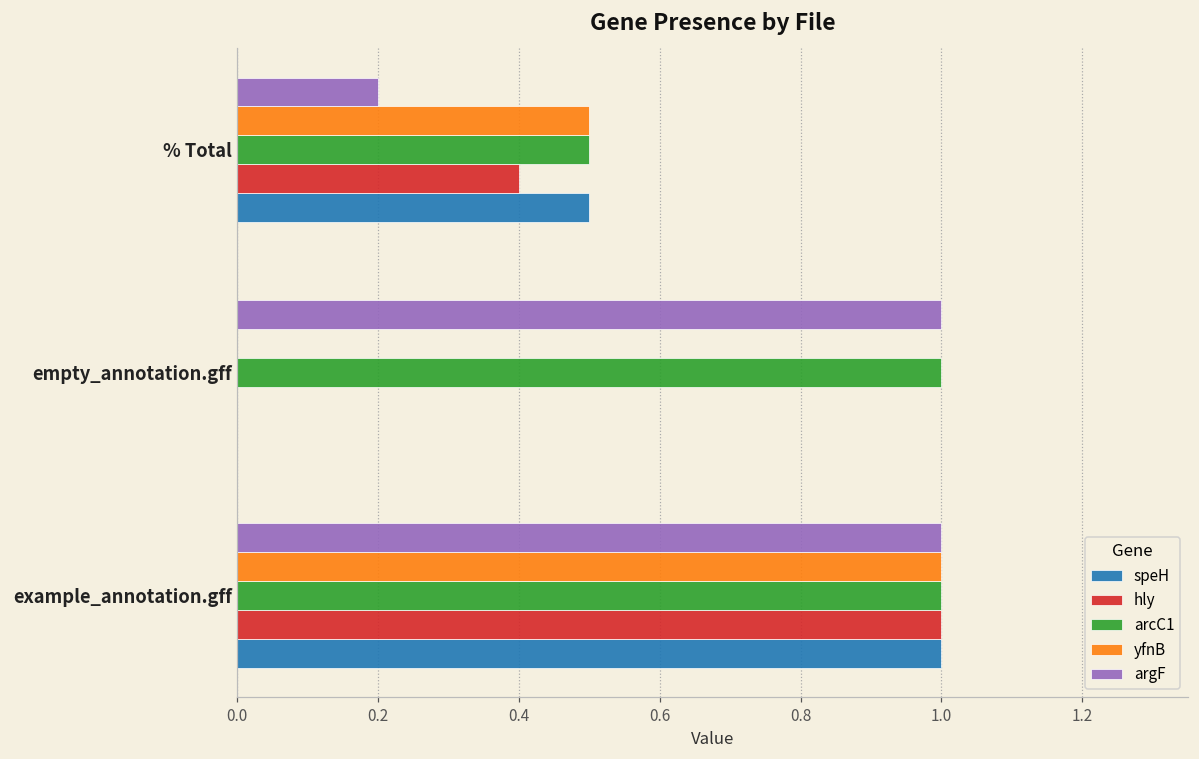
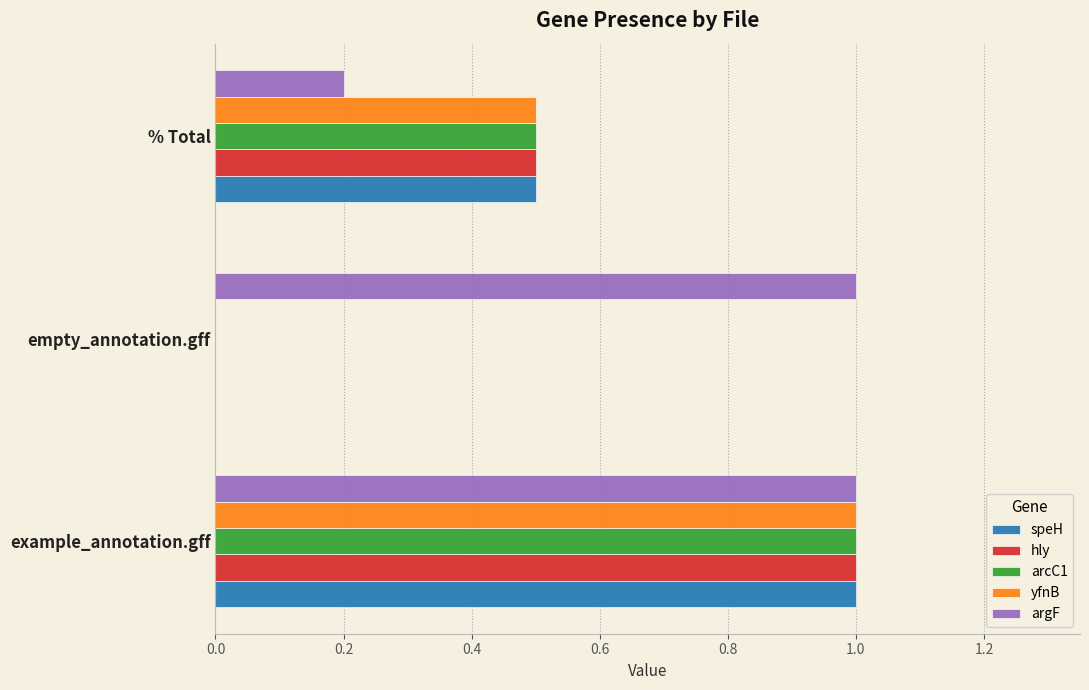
hly, % Total: 0.4 -> 0.5
arcC1, empty_annotation.gff: 1 -> 0
